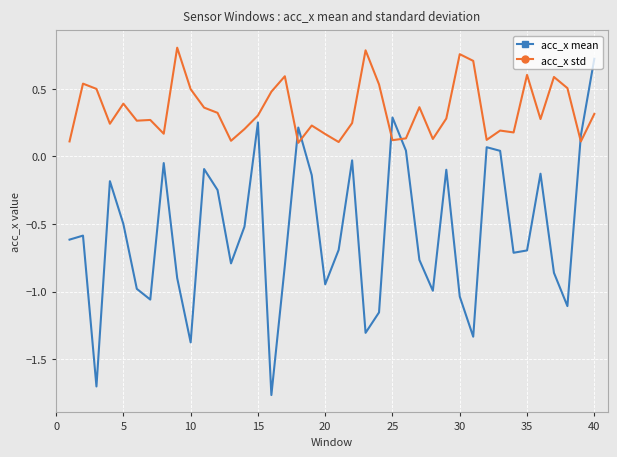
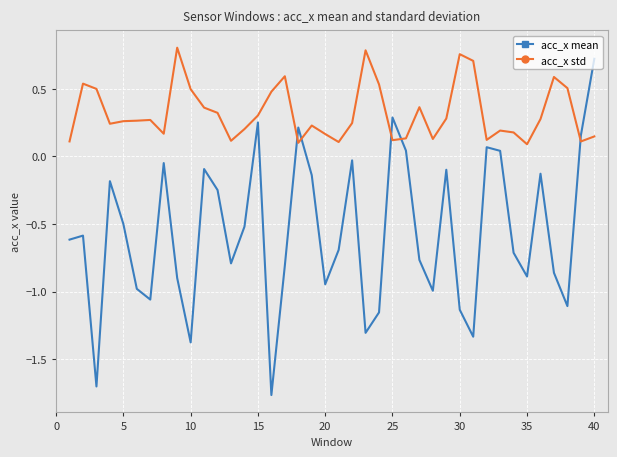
acc_x std, 5: 0.39 -> 0.26
acc_x mean, 30: -1.04 -> -1.13
acc_x mean, 35: -0.70 -> -0.89
acc_x std, 35: 0.60 -> 0.09
acc_x std, 40: 0.31 -> 0.15
